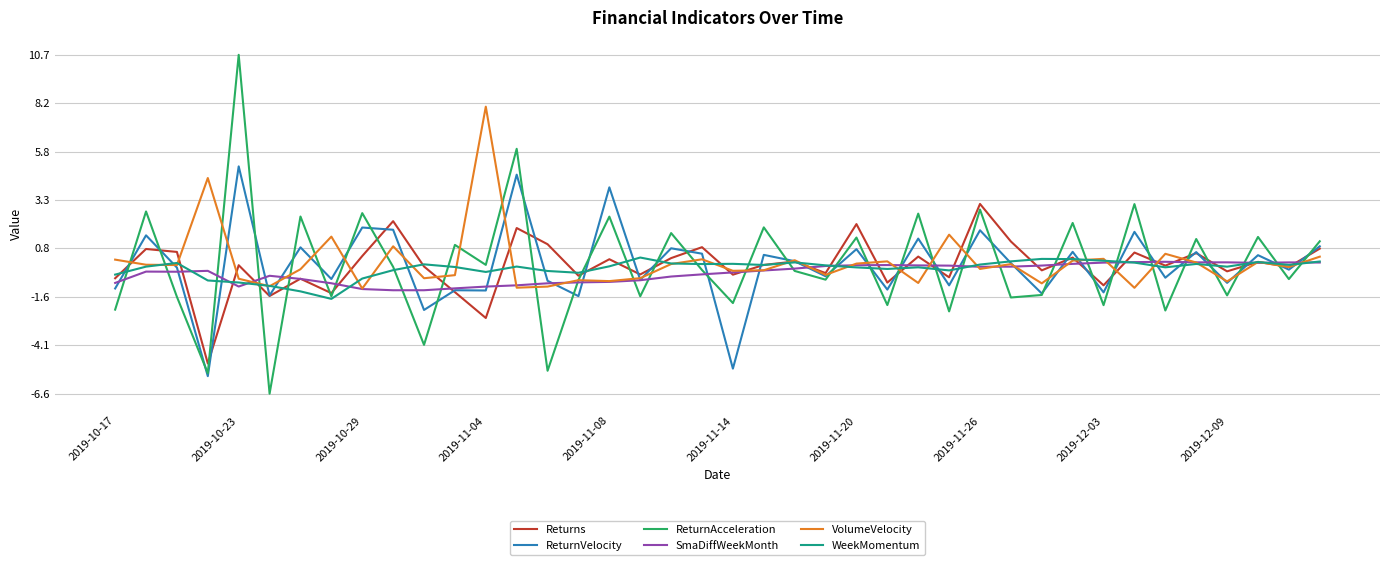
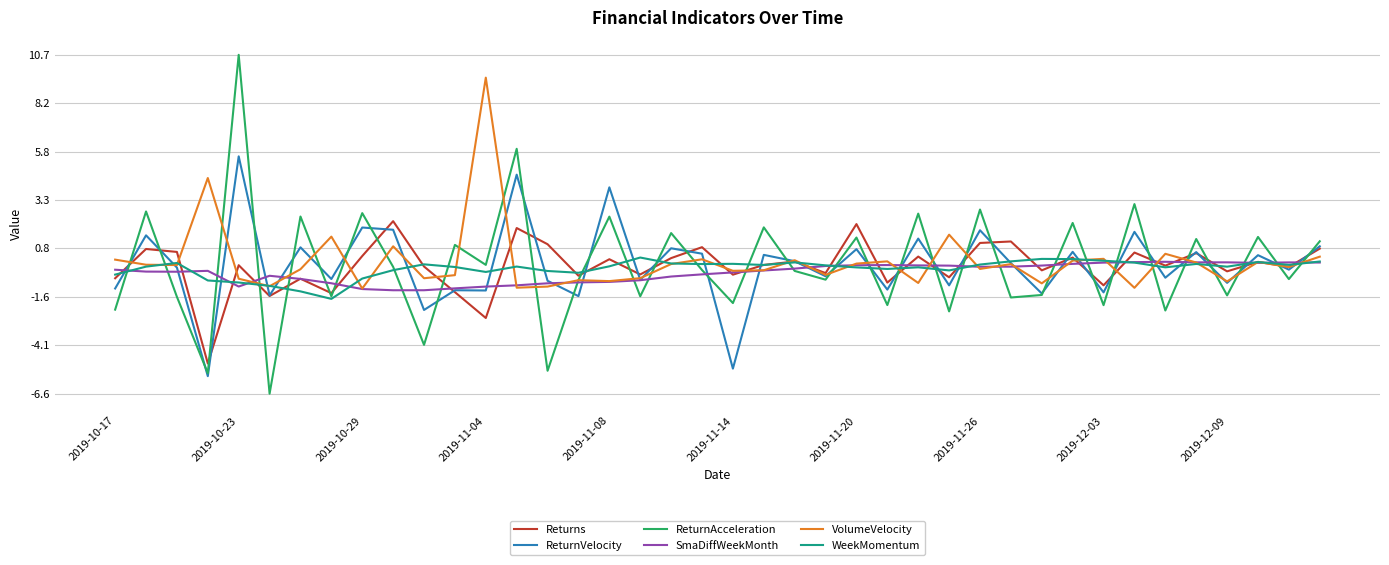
SmaDiffWeekMonth, 2019-10-17: -0.9 -> -0.3
ReturnVelocity, 2019-10-23: 5.0 -> 5.5
VolumeVelocity, 2019-11-04: 8.1 -> 9.5
Returns, 2019-11-26: 3.1 -> 1.1
